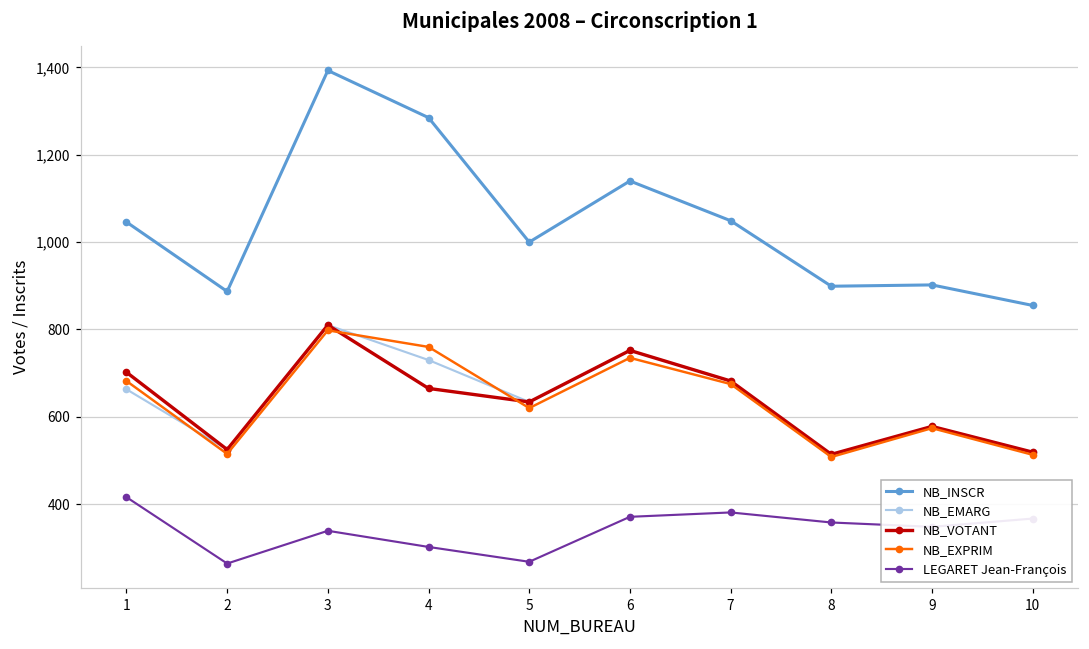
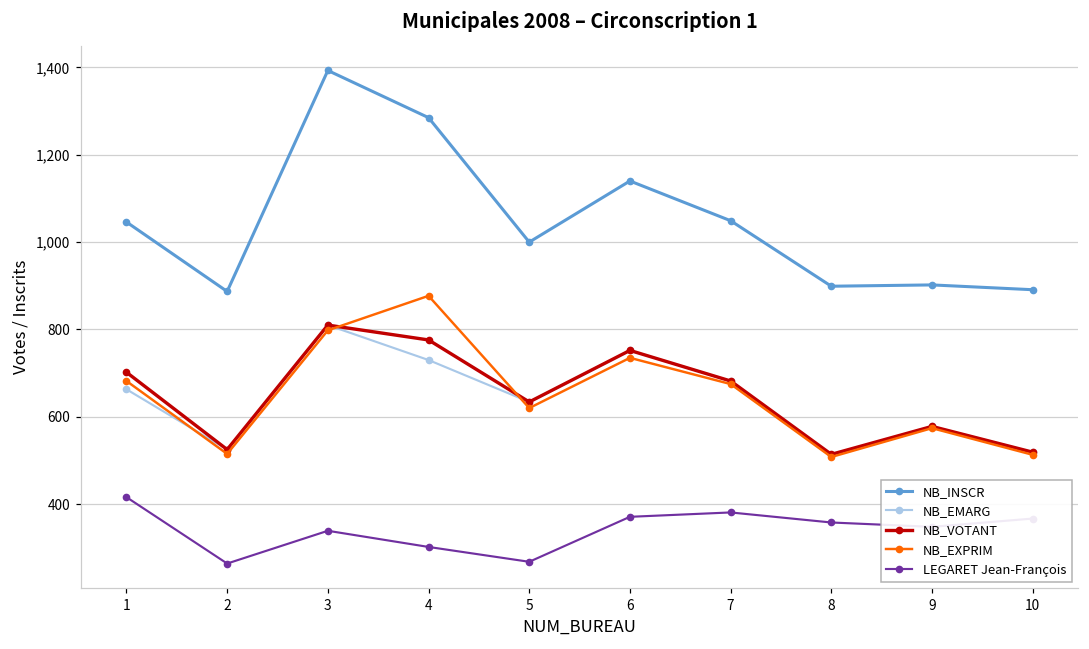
NB_VOTANT, 4: 670 -> 780
NB_EXPRIM, 4: 760 -> 880
NB_INSCR, 10: 860 -> 890
